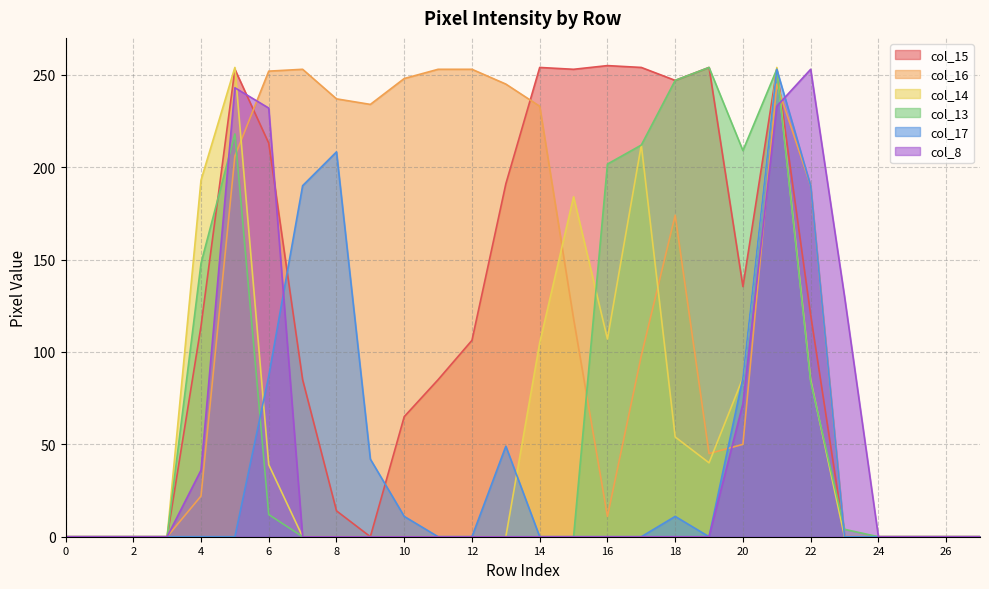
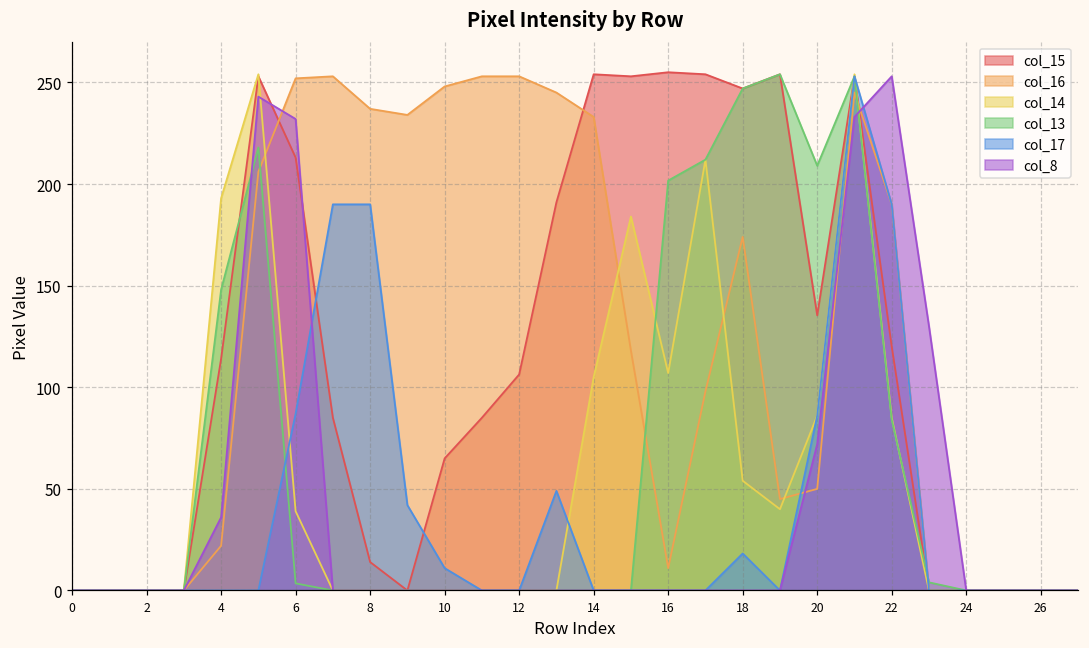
col_13, 6: 12 -> 4
col_17, 8: 208 -> 190
col_17, 18: 11 -> 18
